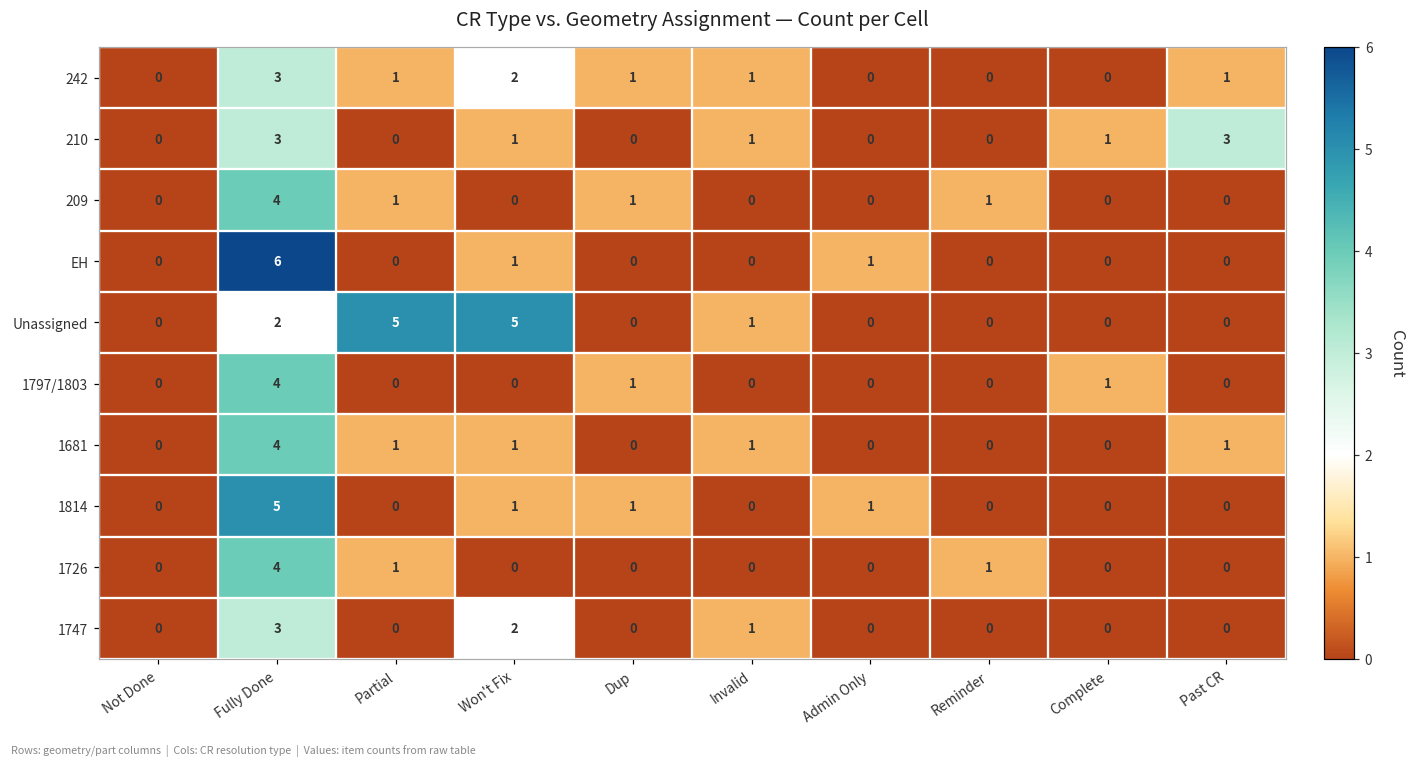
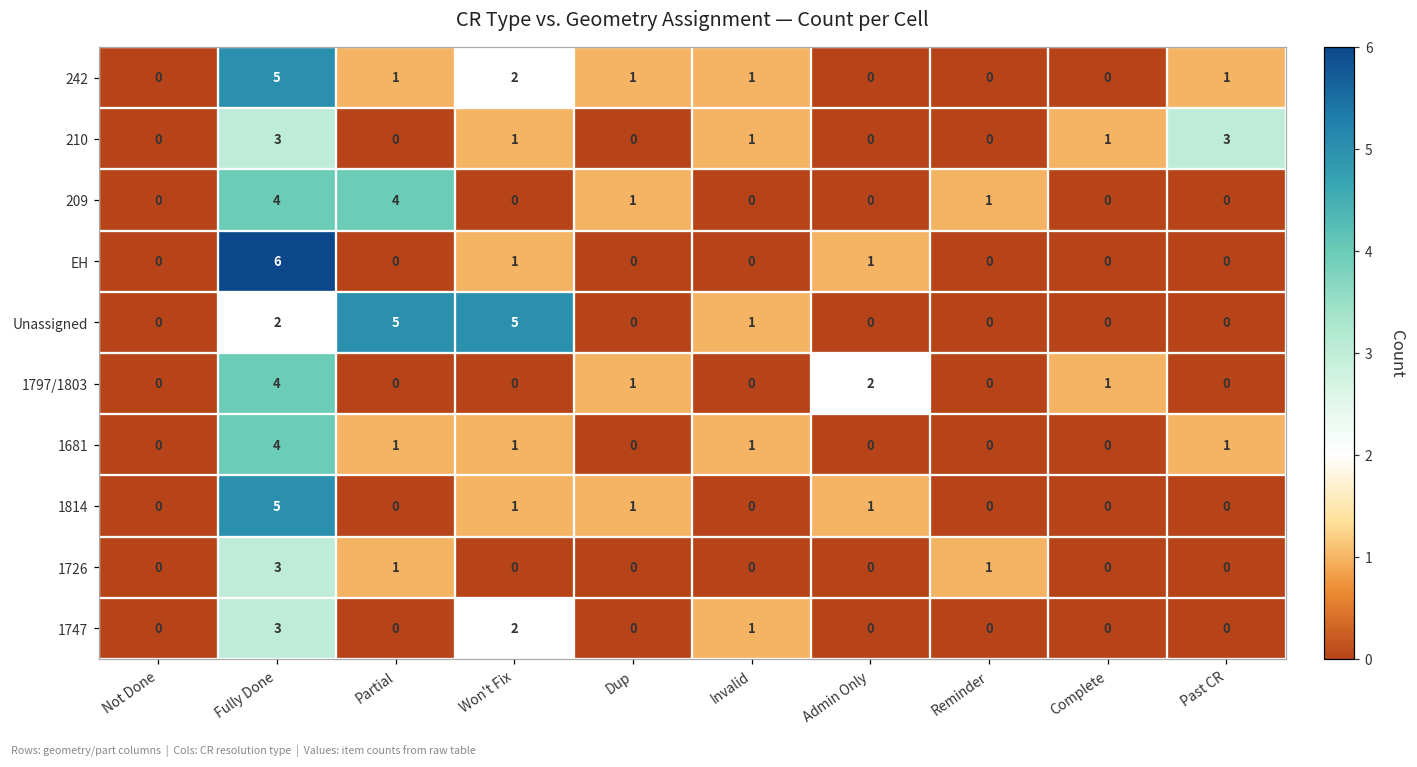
242, Fully Done: 3 -> 5
209, Partial: 1 -> 4
1797/1803, Admin Only: 0 -> 2
1726, Fully Done: 4 -> 3
